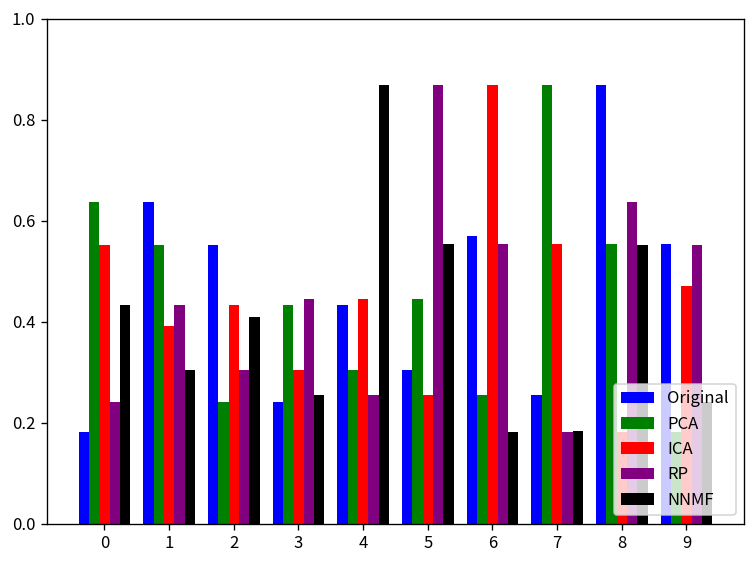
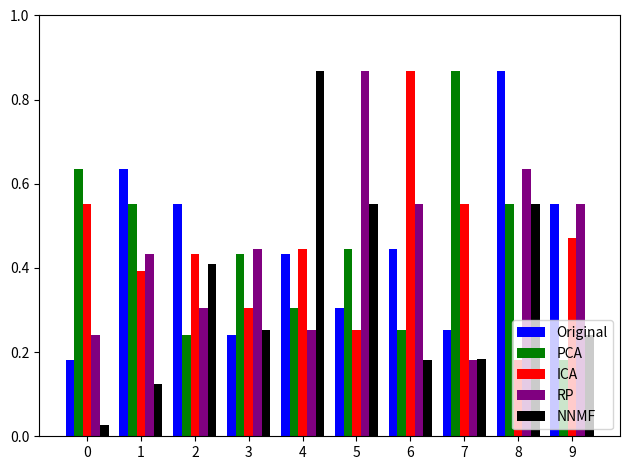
NNMF, 0: 0.43 -> 0.03
NNMF, 1: 0.30 -> 0.12
Original, 6: 0.57 -> 0.44
